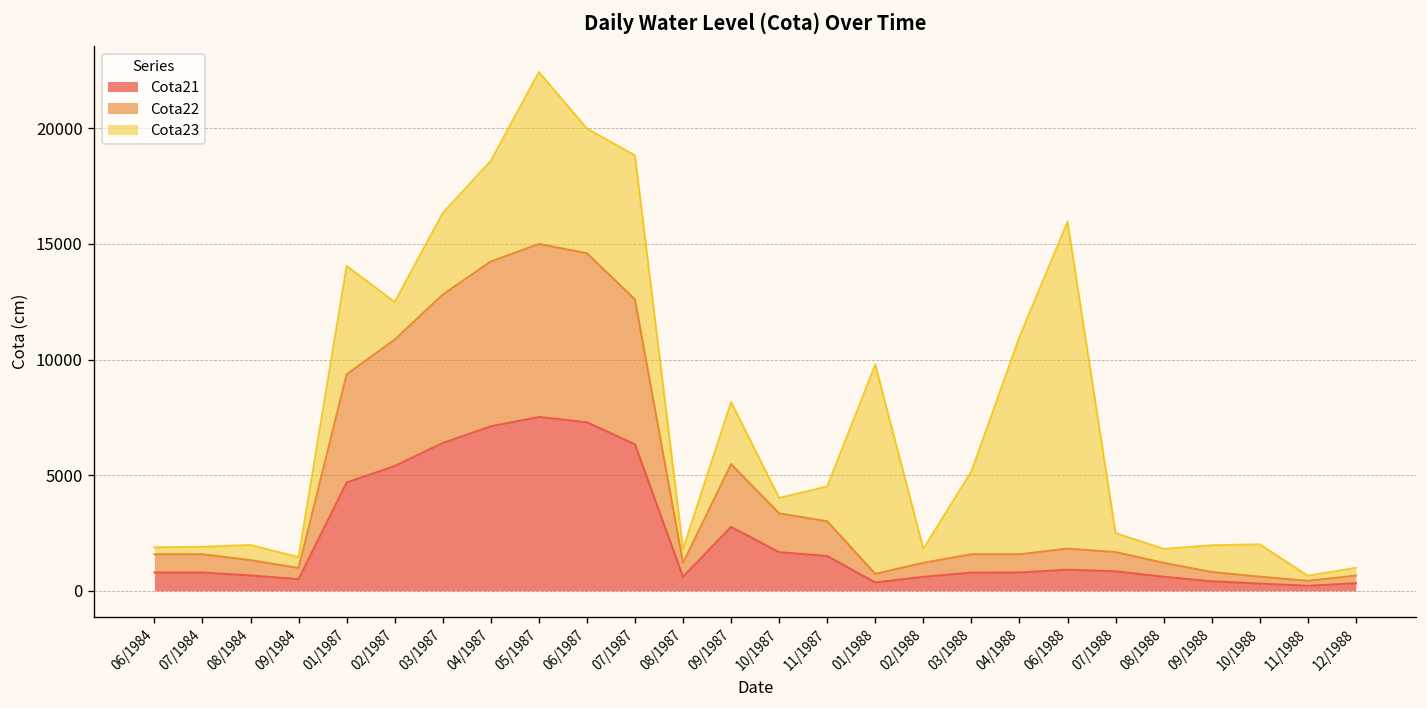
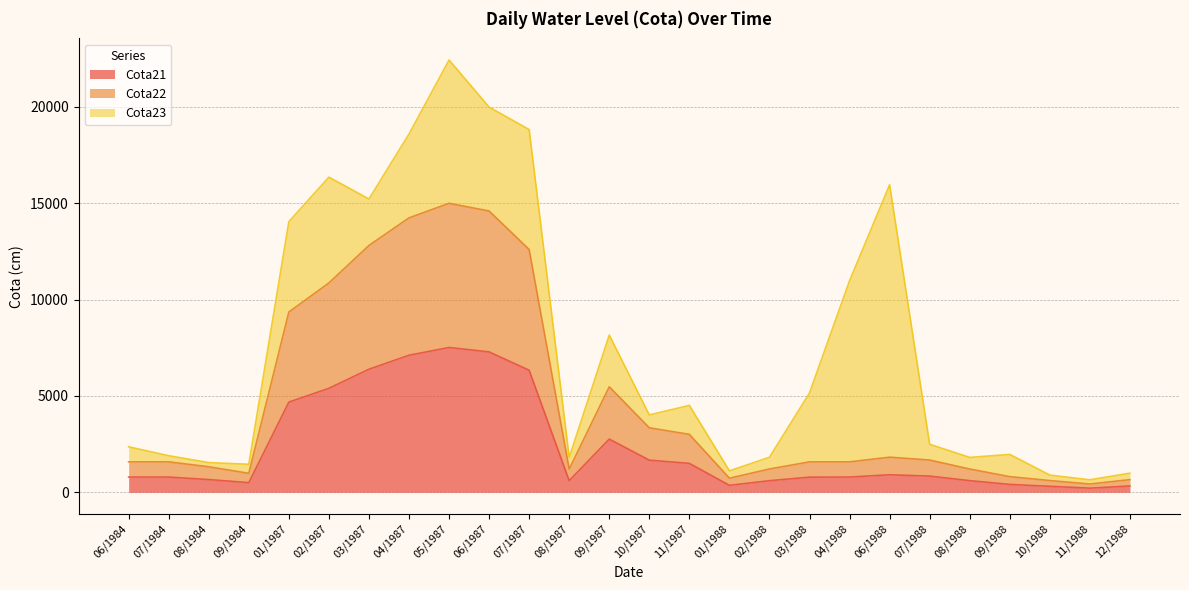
Cota23, 06/1984: 300 -> 800
Cota23, 08/1984: 700 -> 200
Cota23, 02/1987: 1600 -> 5500
Cota23, 03/1987: 3500 -> 2400
Cota23, 01/1988: 9000 -> 400
Cota23, 10/1988: 1400 -> 300
